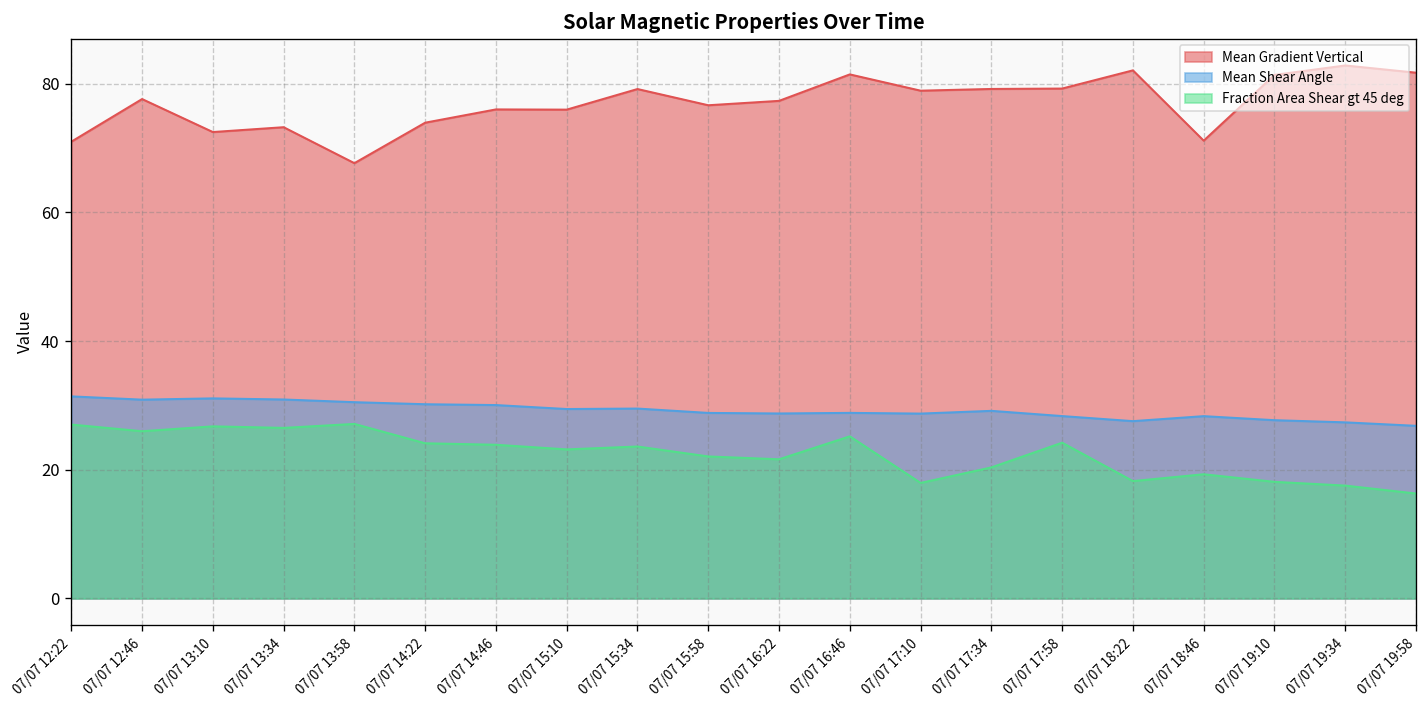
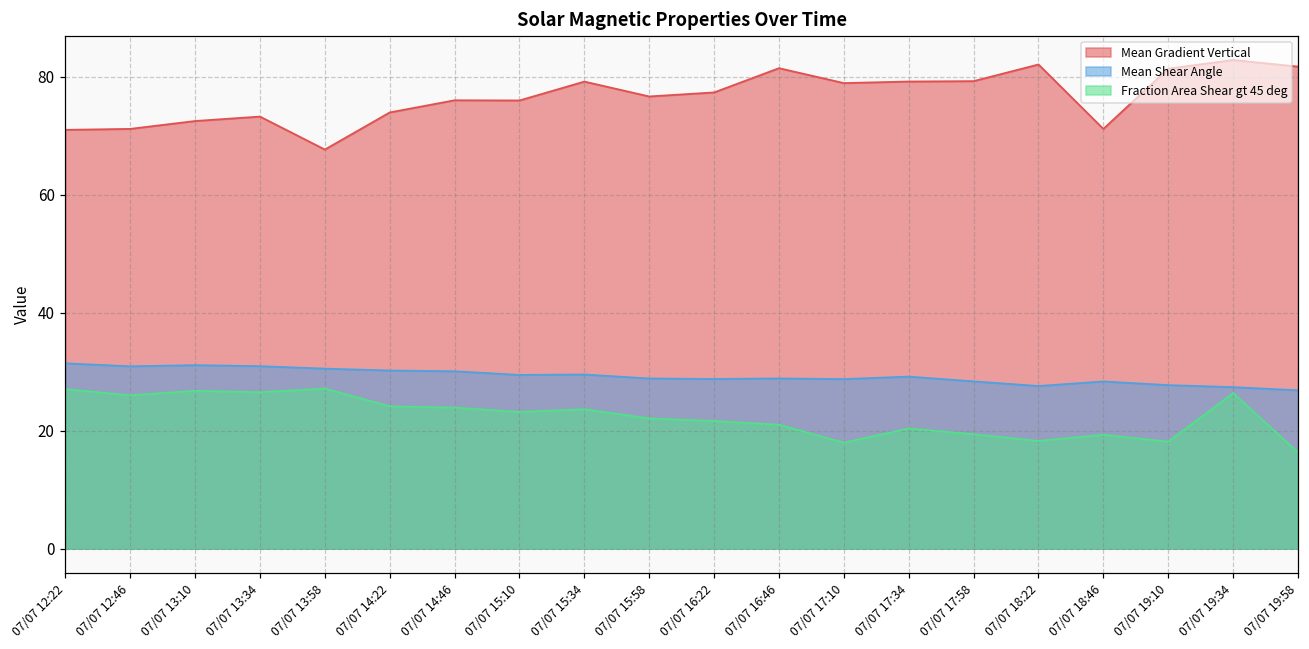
Mean Gradient Vertical, 07/07 12:46: 78 -> 71
Fraction Area Shear gt 45 deg, 07/07 16:46: 25 -> 21
Fraction Area Shear gt 45 deg, 07/07 17:58: 24 -> 19
Fraction Area Shear gt 45 deg, 07/07 19:34: 18 -> 26
